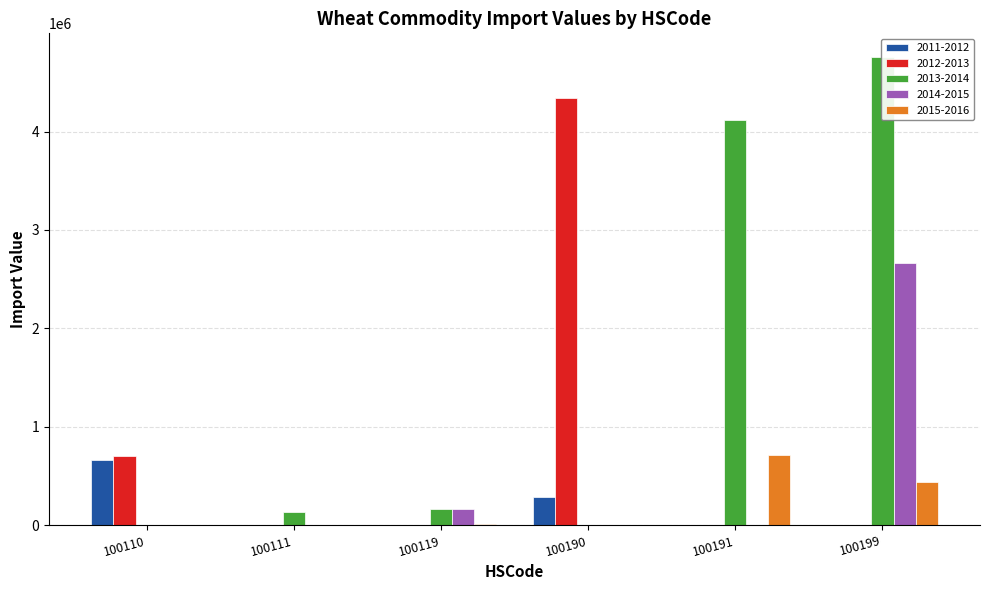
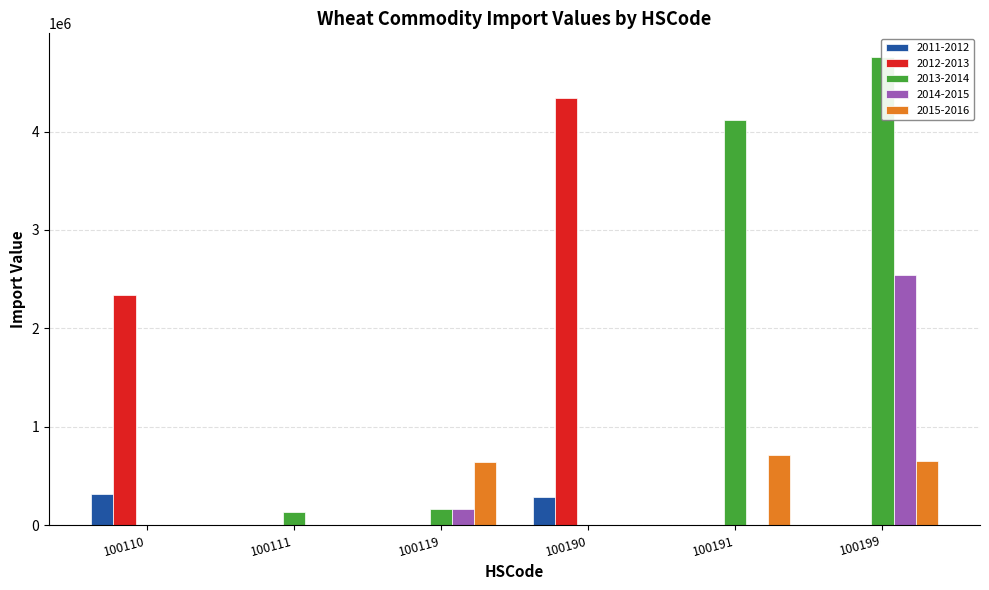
2011-2012, 100110: 700000 -> 300000
2012-2013, 100110: 700000 -> 2300000
2015-2016, 100119: 0 -> 600000
2014-2015, 100199: 2700000 -> 2500000
2015-2016, 100199: 400000 -> 700000
